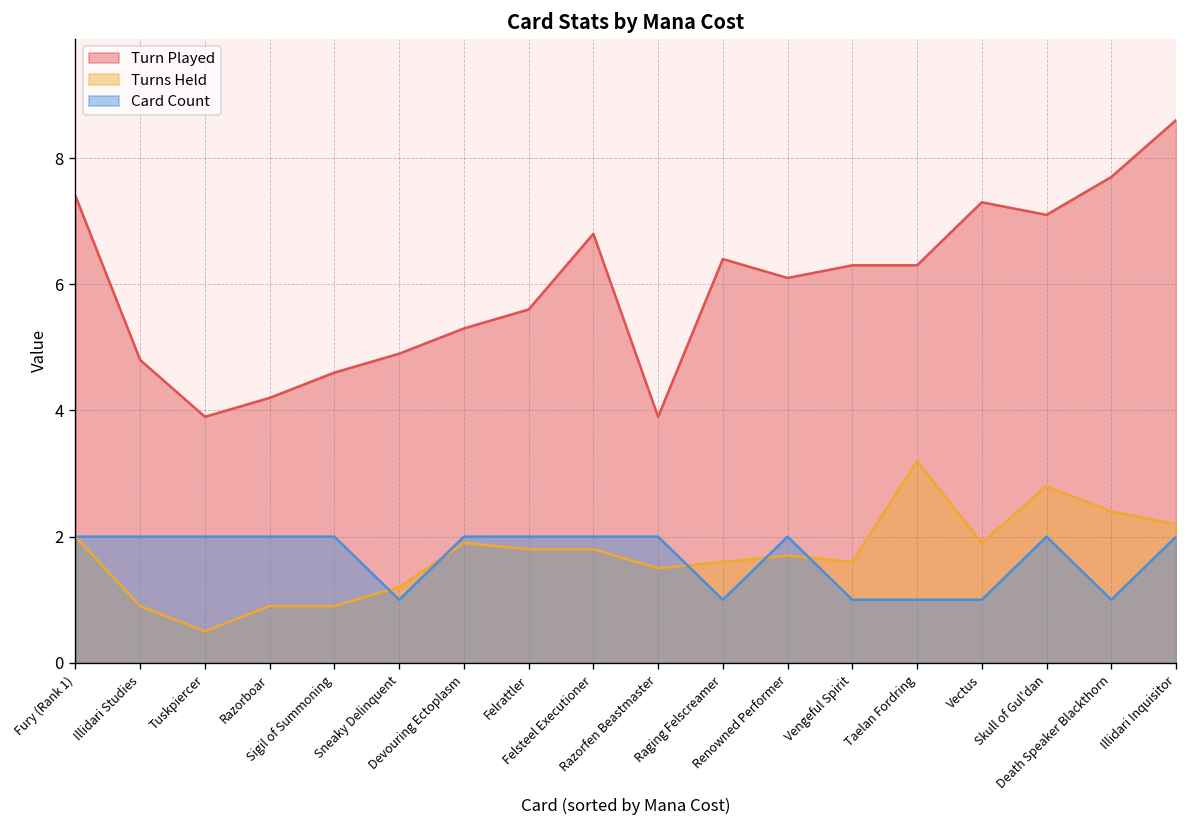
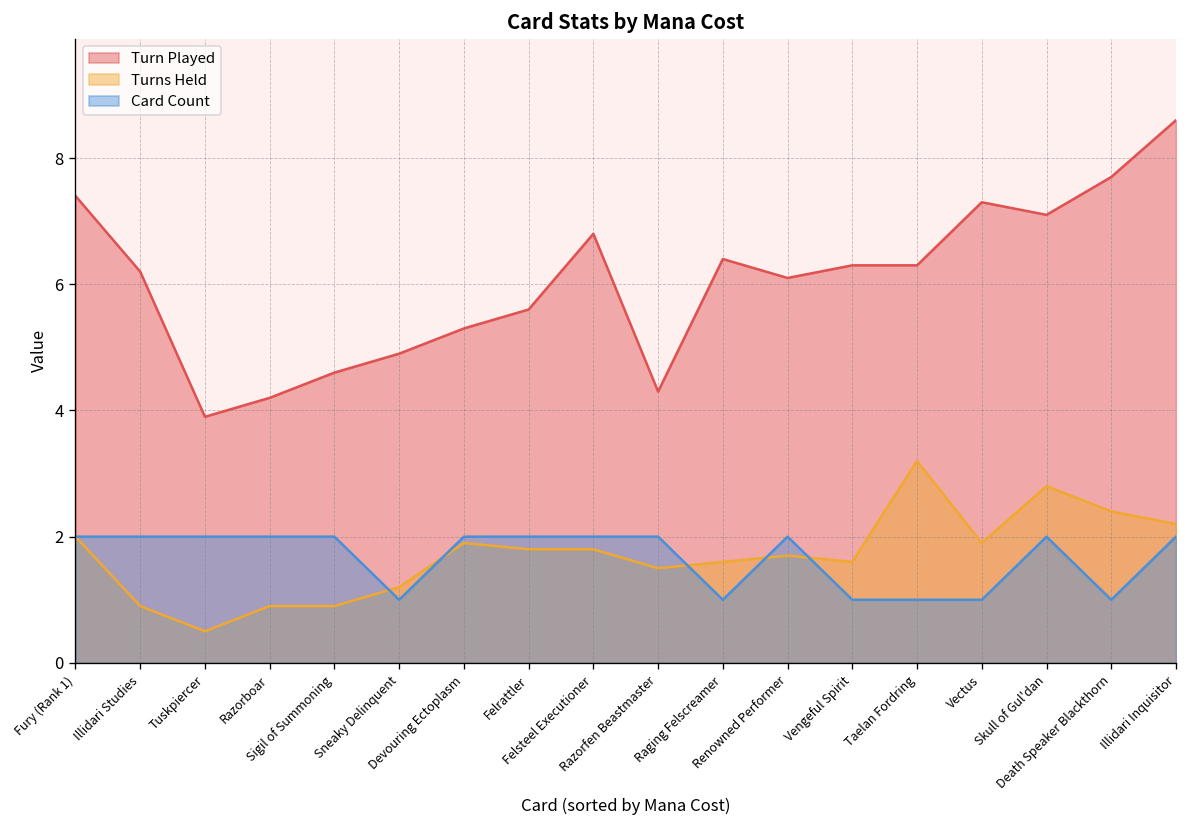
Turn Played, Illidari Studies: 4.8 -> 6.2
Turn Played, Razorfen Beastmaster: 3.9 -> 4.3
